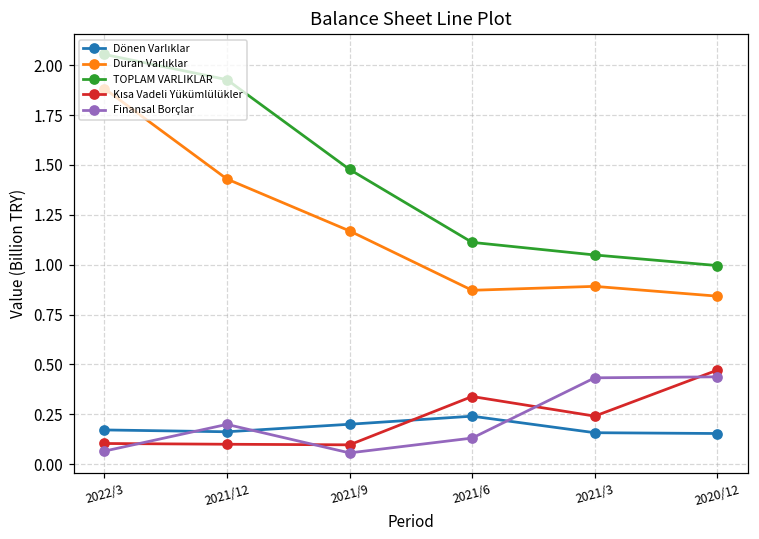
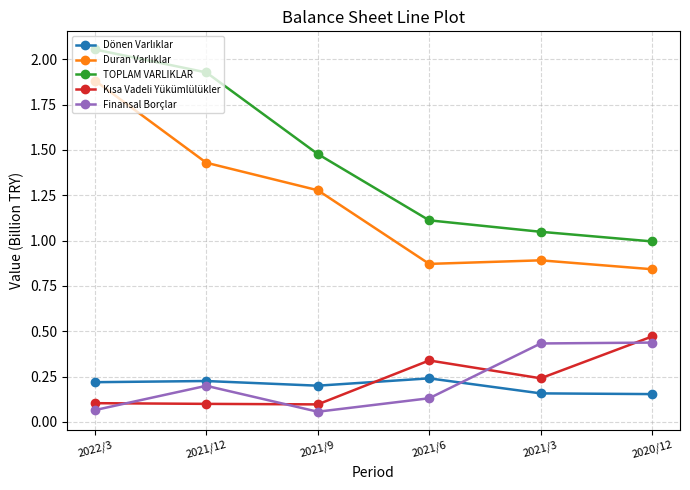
Dönen Varlıklar, 2022/3: 0.17 -> 0.22
Dönen Varlıklar, 2021/12: 0.16 -> 0.23
Duran Varlıklar, 2021/9: 1.17 -> 1.28
